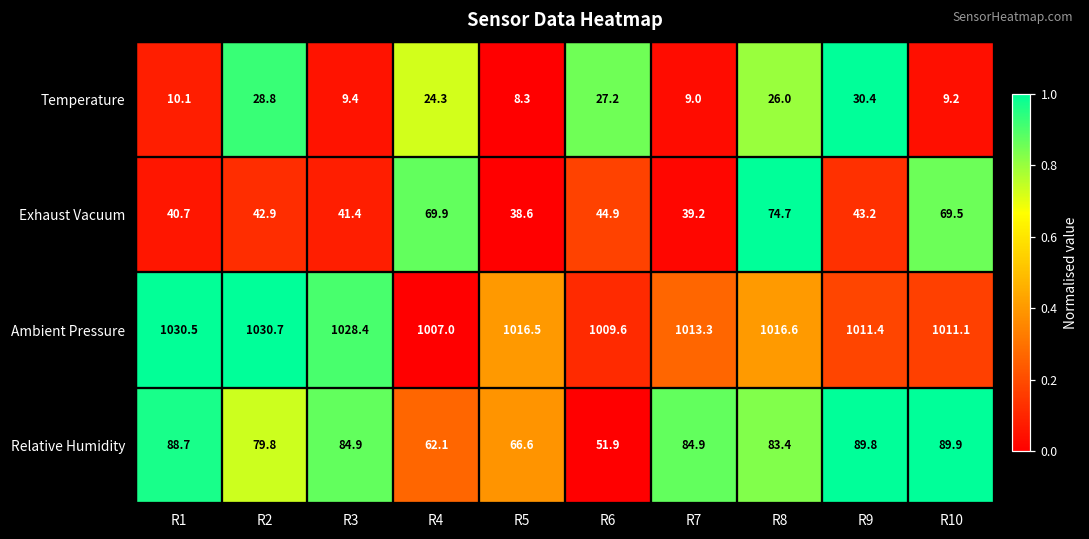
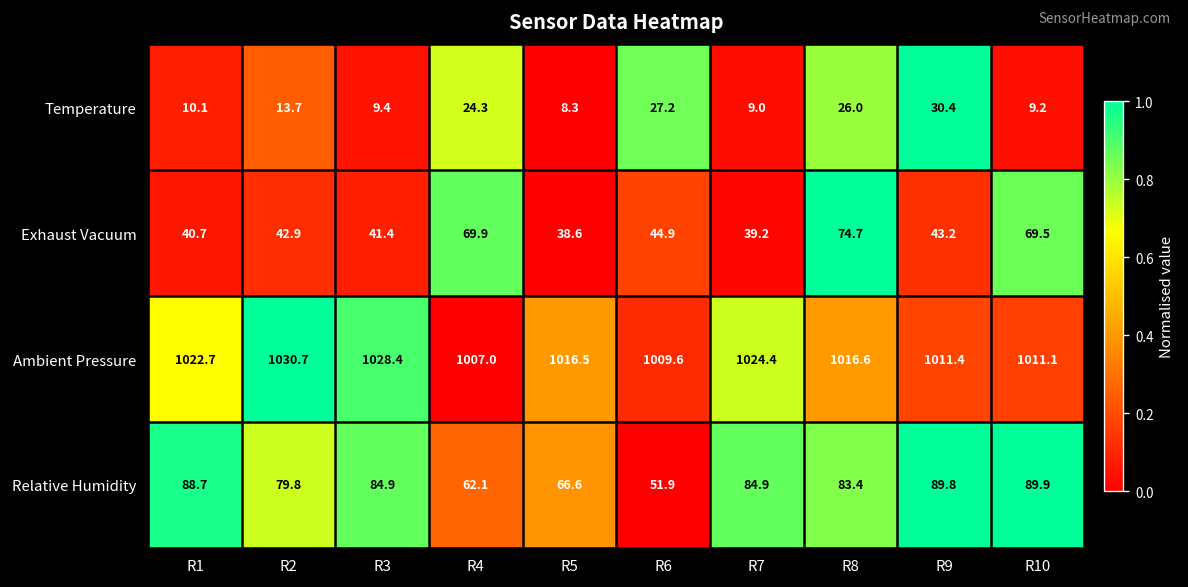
Temperature, R2: 28.8 -> 13.7
Ambient Pressure, R1: 1030.5 -> 1022.7
Ambient Pressure, R7: 1013.3 -> 1024.4
